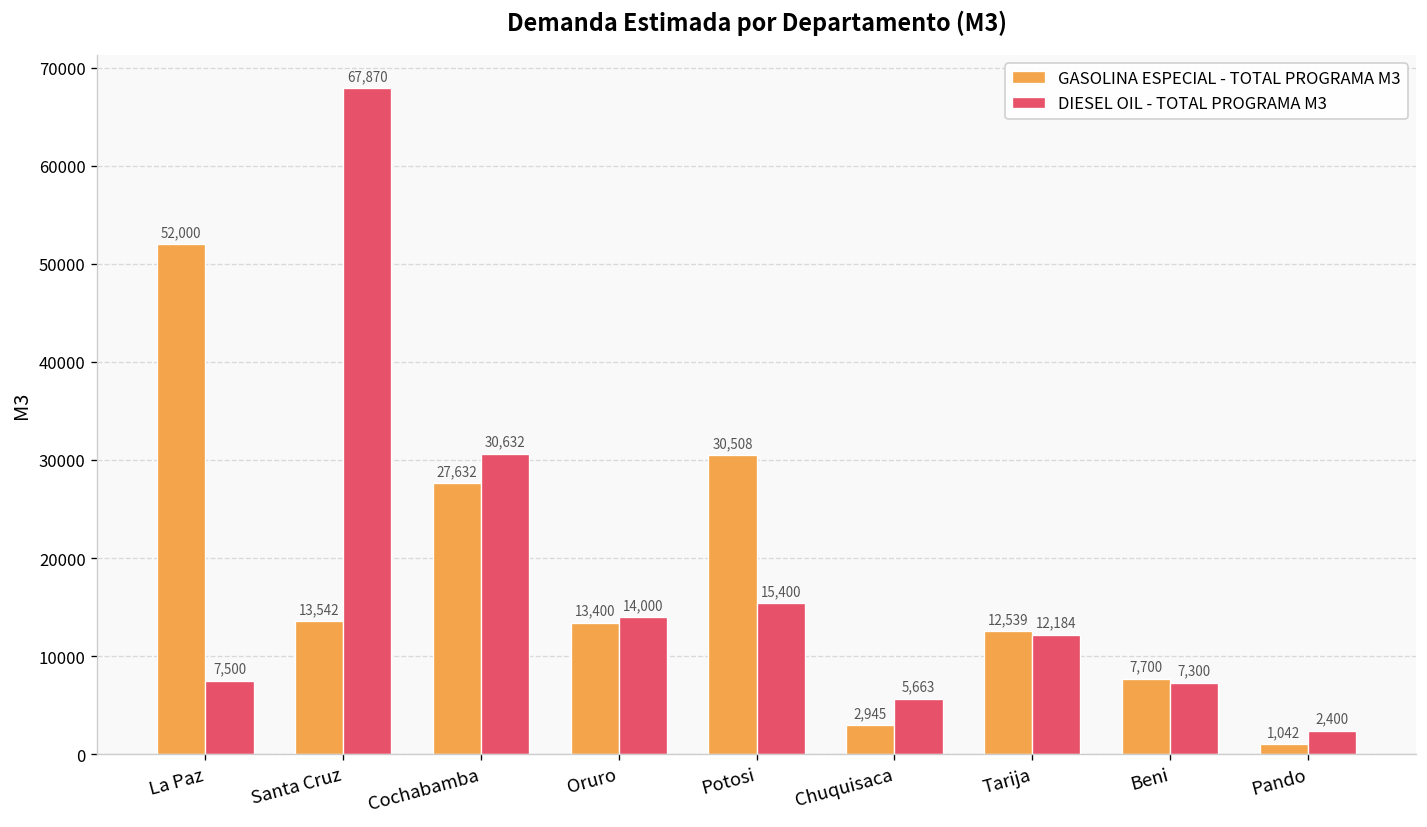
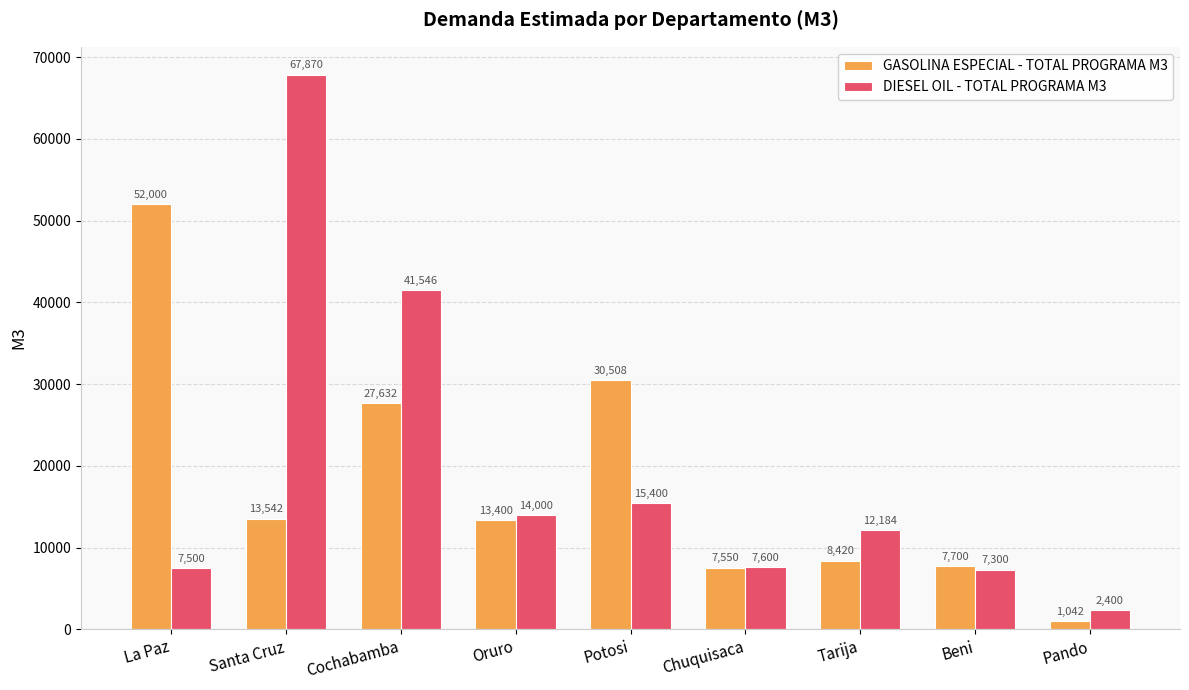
DIESEL OIL - TOTAL PROGRAMA M3, Cochabamba: 30,632 -> 41,546
GASOLINA ESPECIAL - TOTAL PROGRAMA M3, Chuquisaca: 2,945 -> 7,550
DIESEL OIL - TOTAL PROGRAMA M3, Chuquisaca: 5,663 -> 7,600
GASOLINA ESPECIAL - TOTAL PROGRAMA M3, Tarija: 12,539 -> 8,420
